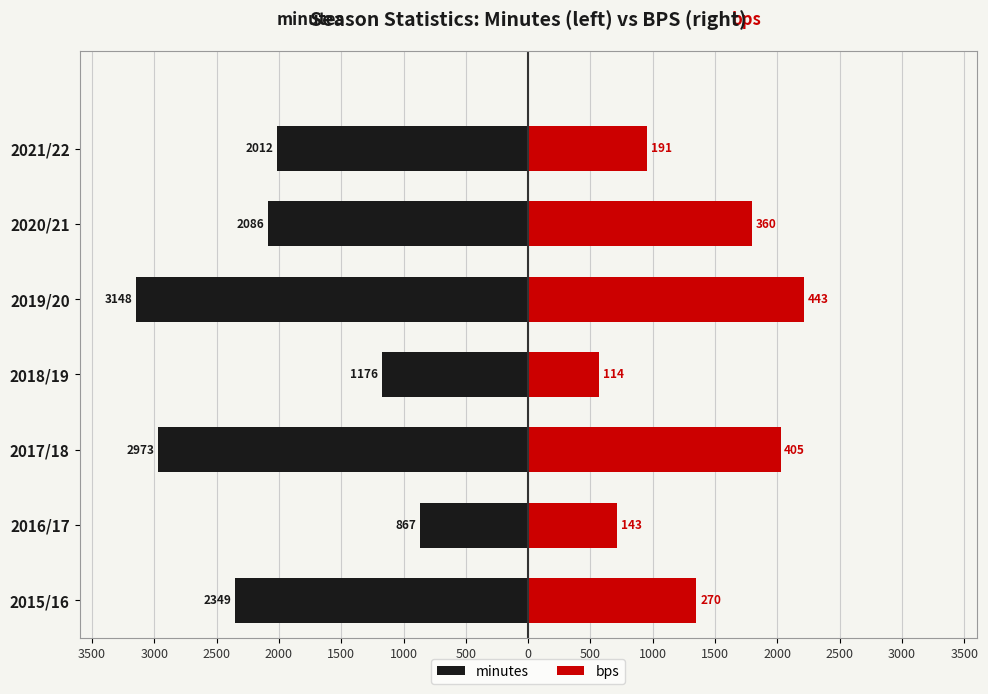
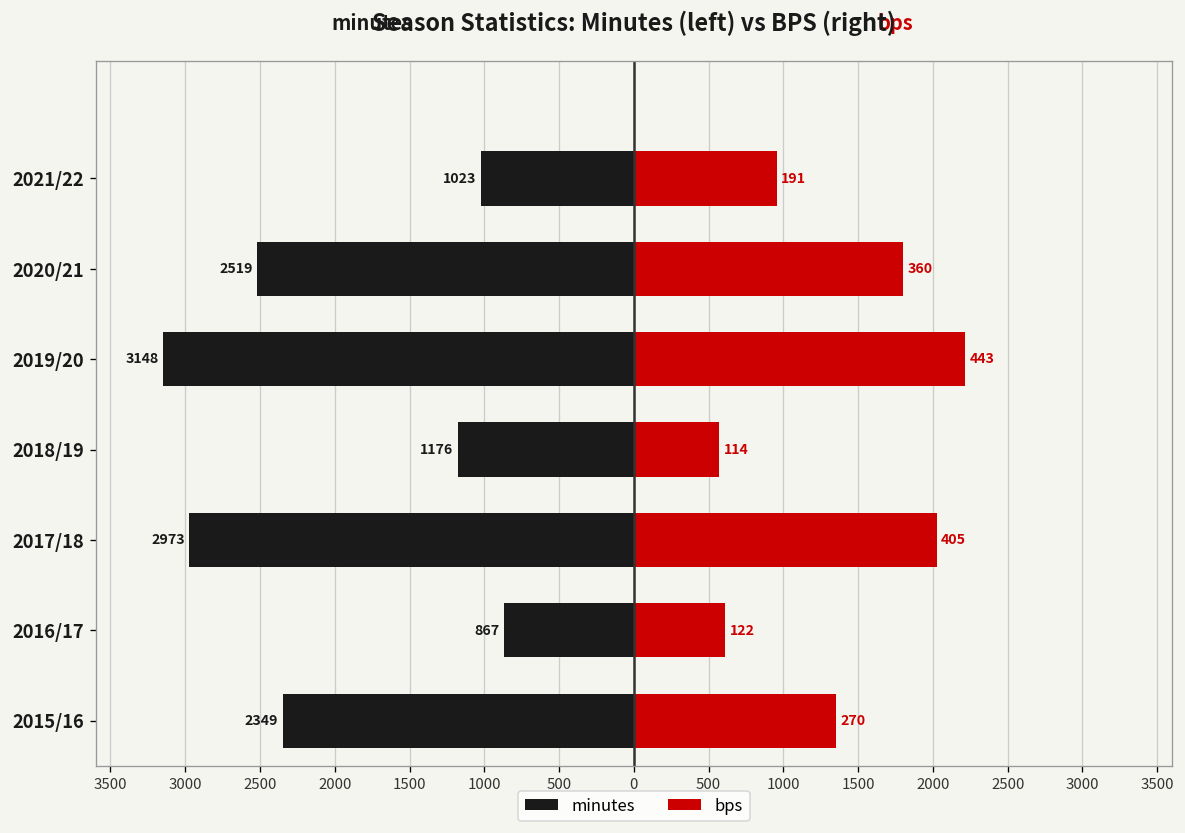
minutes, 2021/22: 2012 -> 1023
minutes, 2020/21: 2086 -> 2519
bps, 2016/17: 143 -> 122
